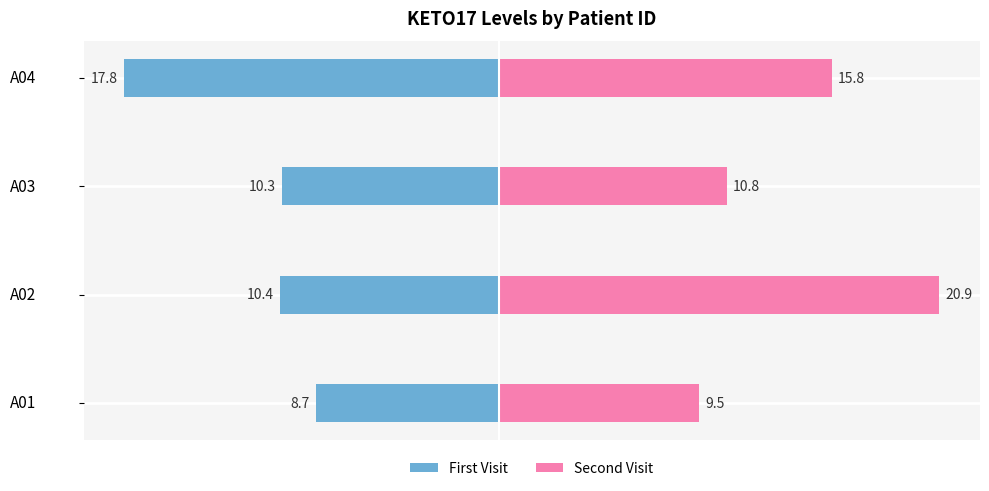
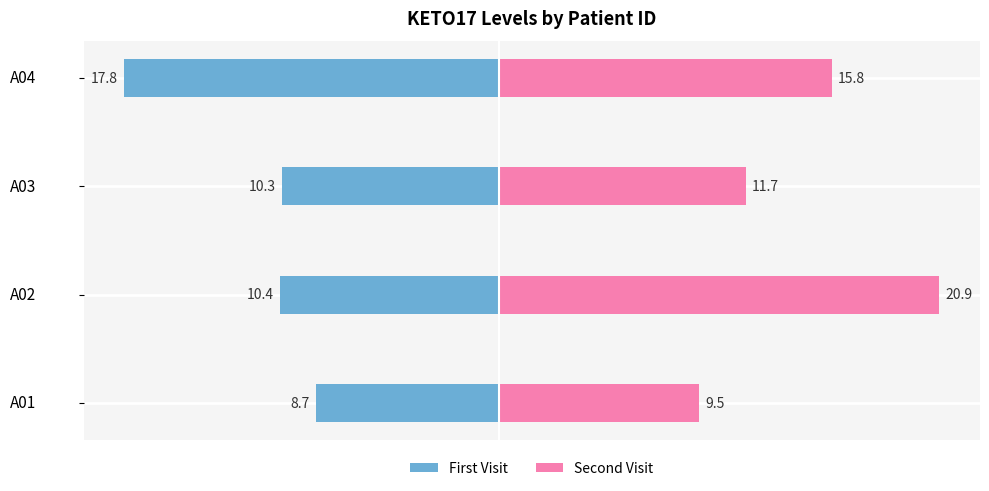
Second Visit, A03: 10.8 -> 11.7
